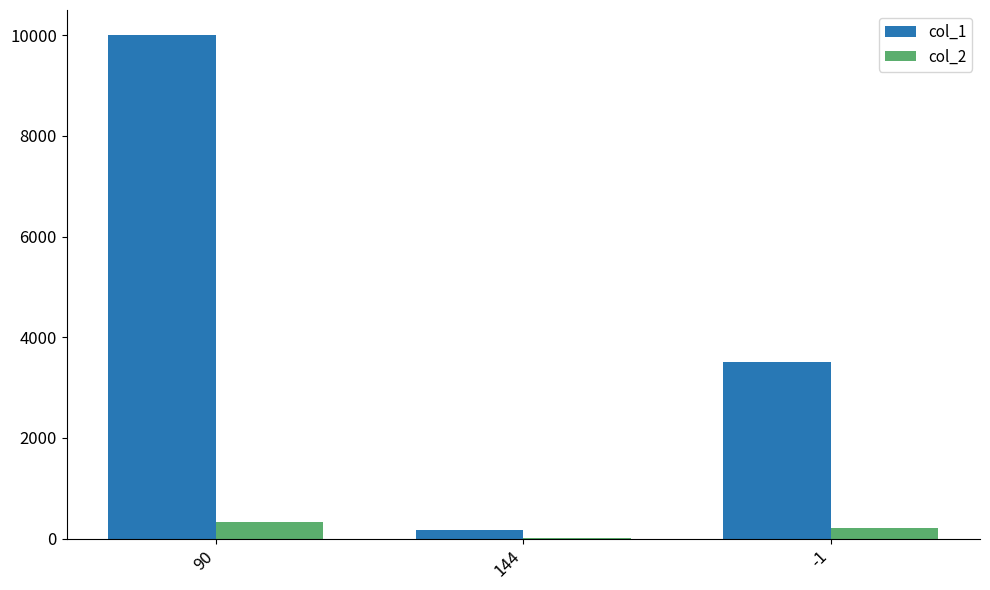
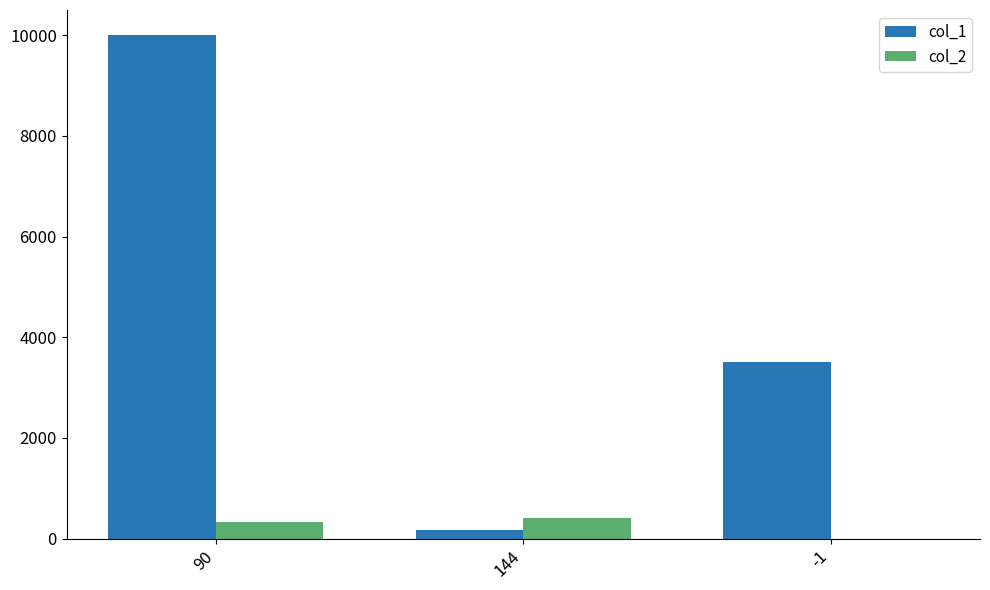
col_2, 144: 0 -> 400
col_2, -1: 200 -> 0
